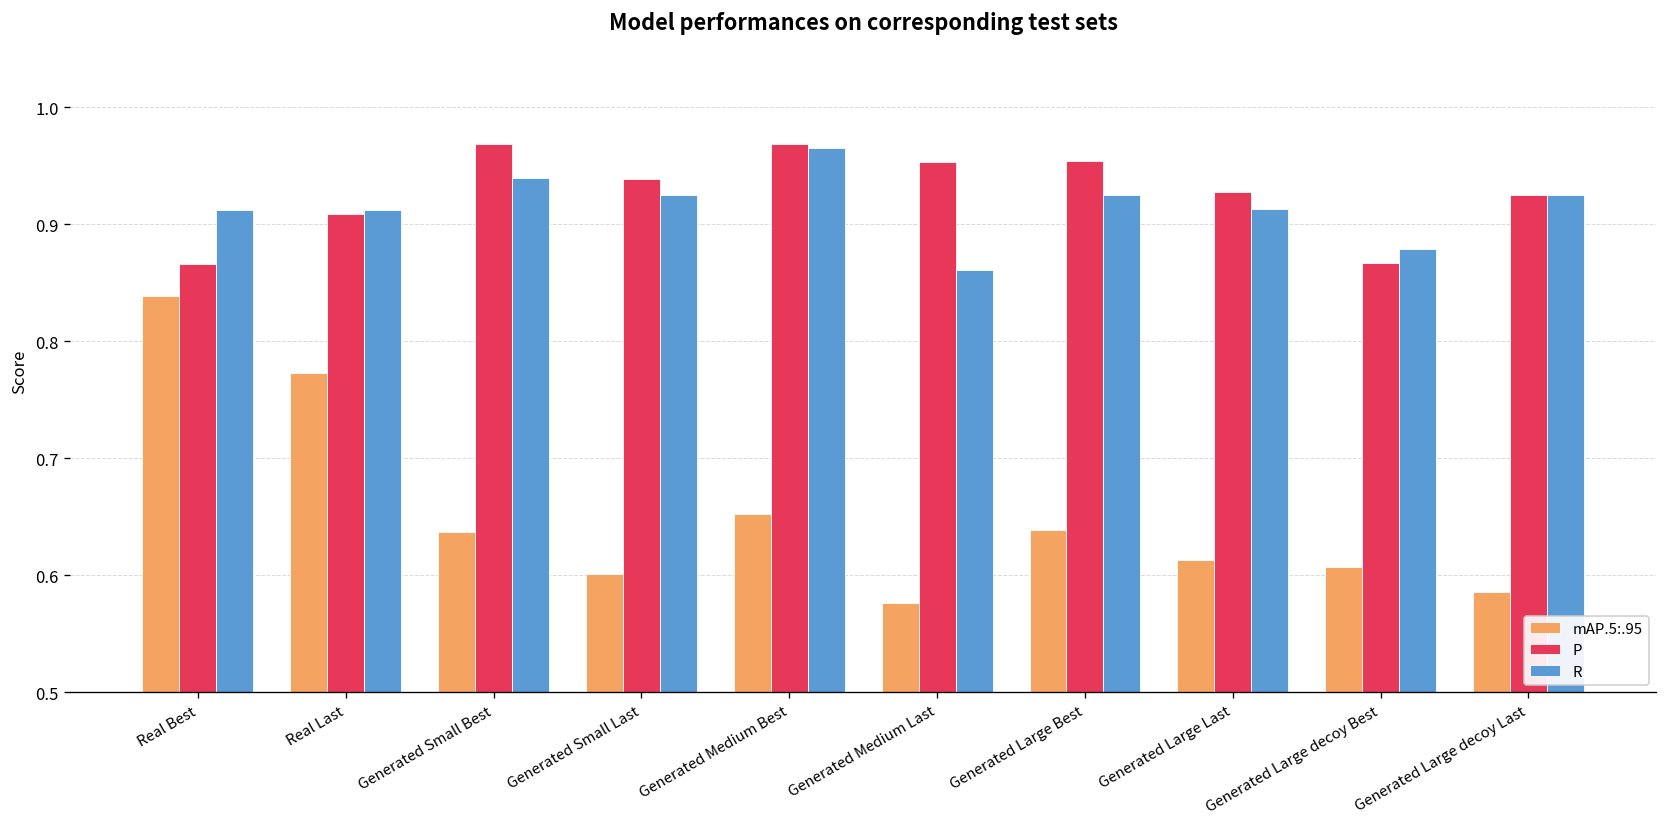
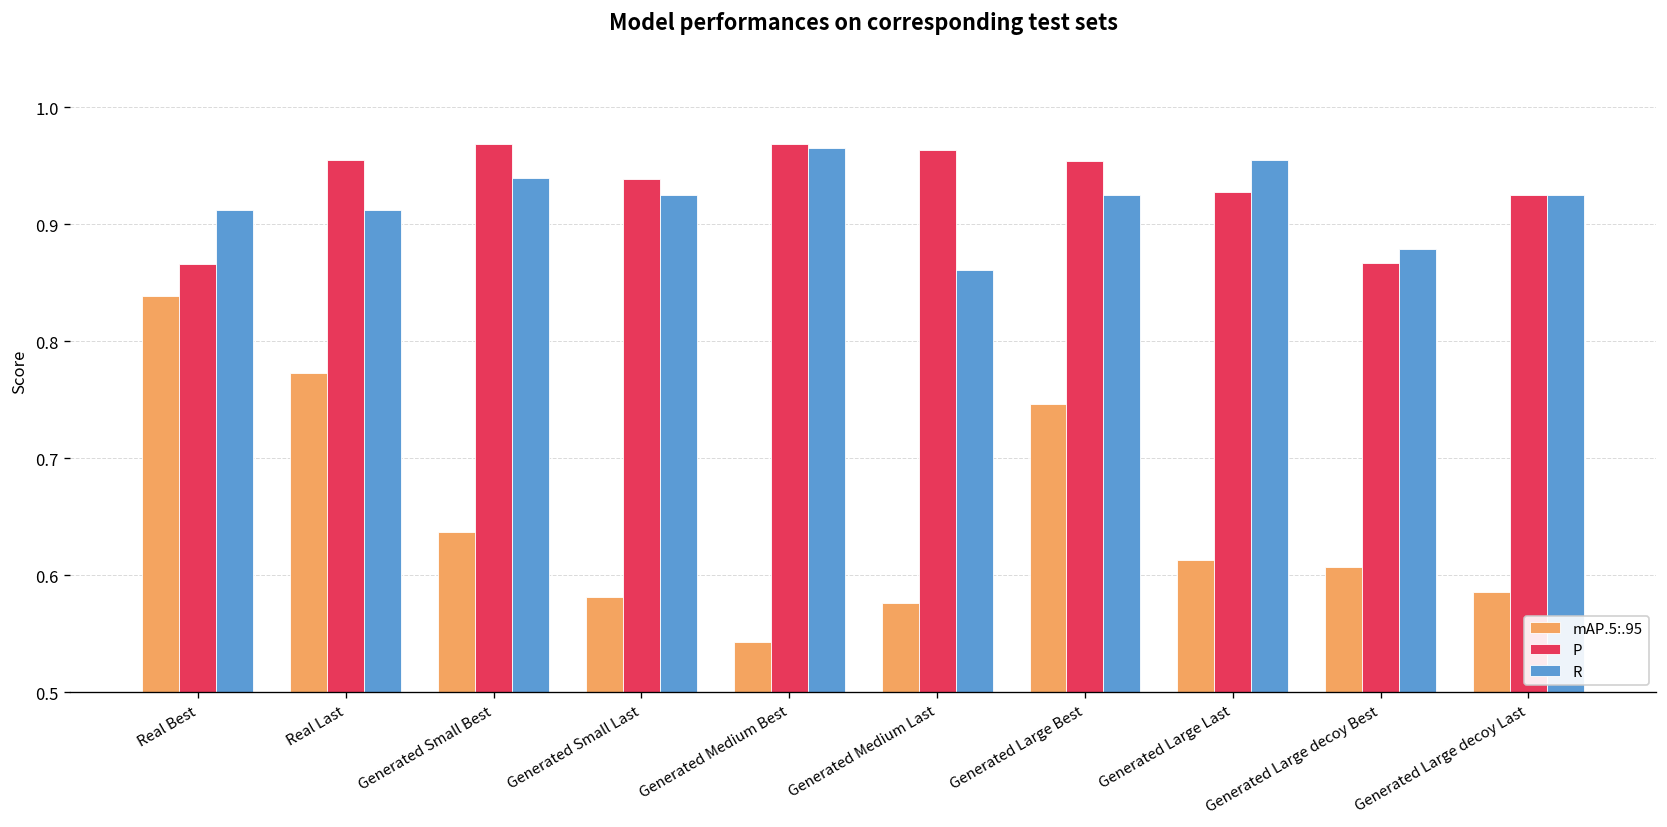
P, Real Last: 0.91 -> 0.96
mAP.5:.95, Generated Small Last: 0.60 -> 0.58
mAP.5:.95, Generated Medium Best: 0.65 -> 0.54
P, Generated Medium Last: 0.95 -> 0.96
mAP.5:.95, Generated Large Best: 0.64 -> 0.75
R, Generated Large Last: 0.91 -> 0.96
